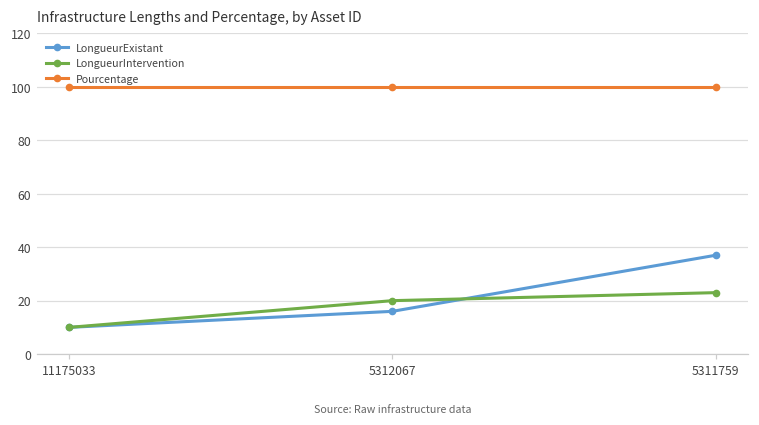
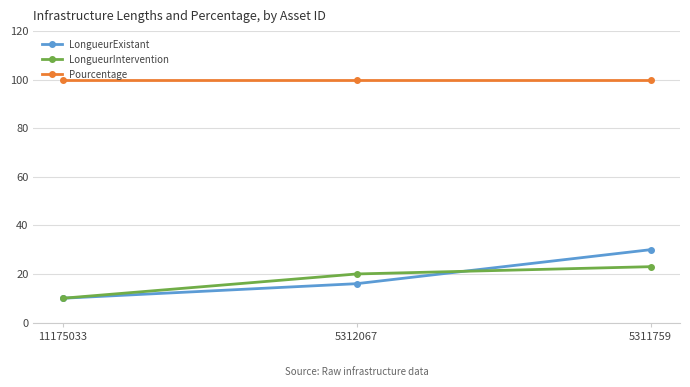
LongueurExistant, 5311759: 37 -> 30
